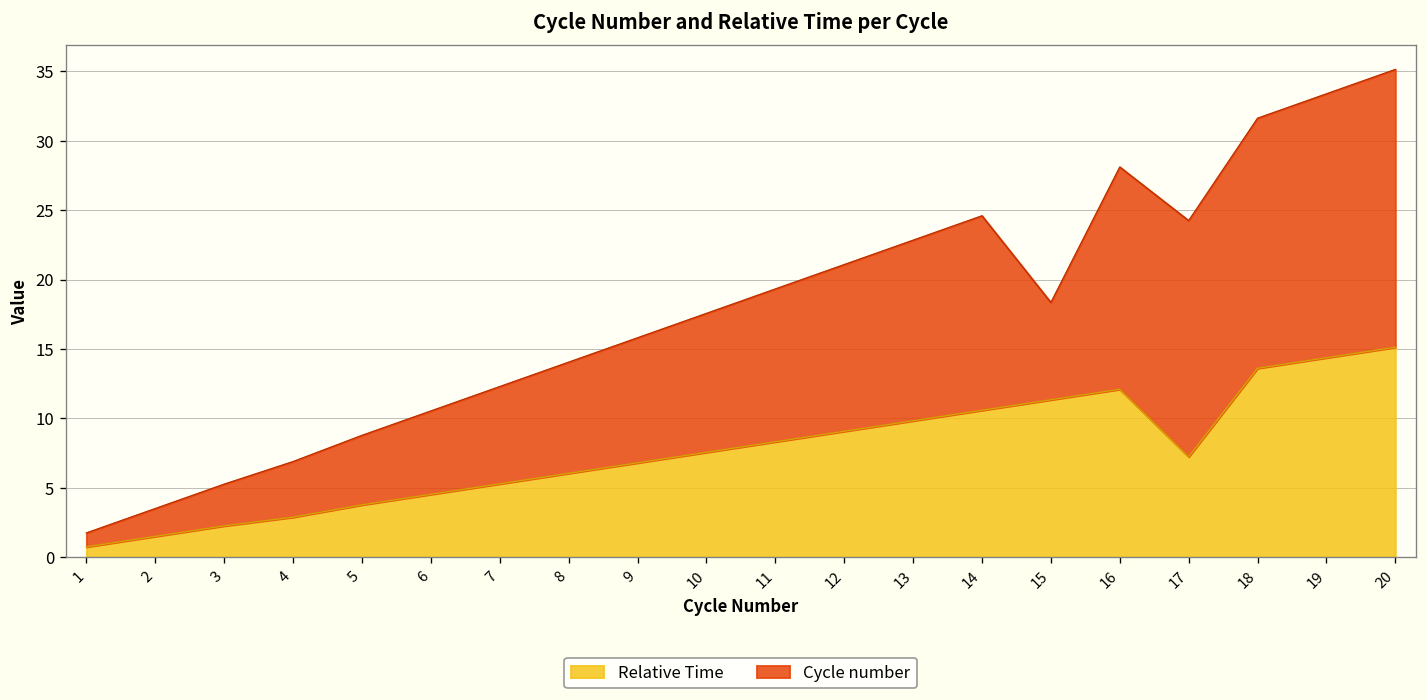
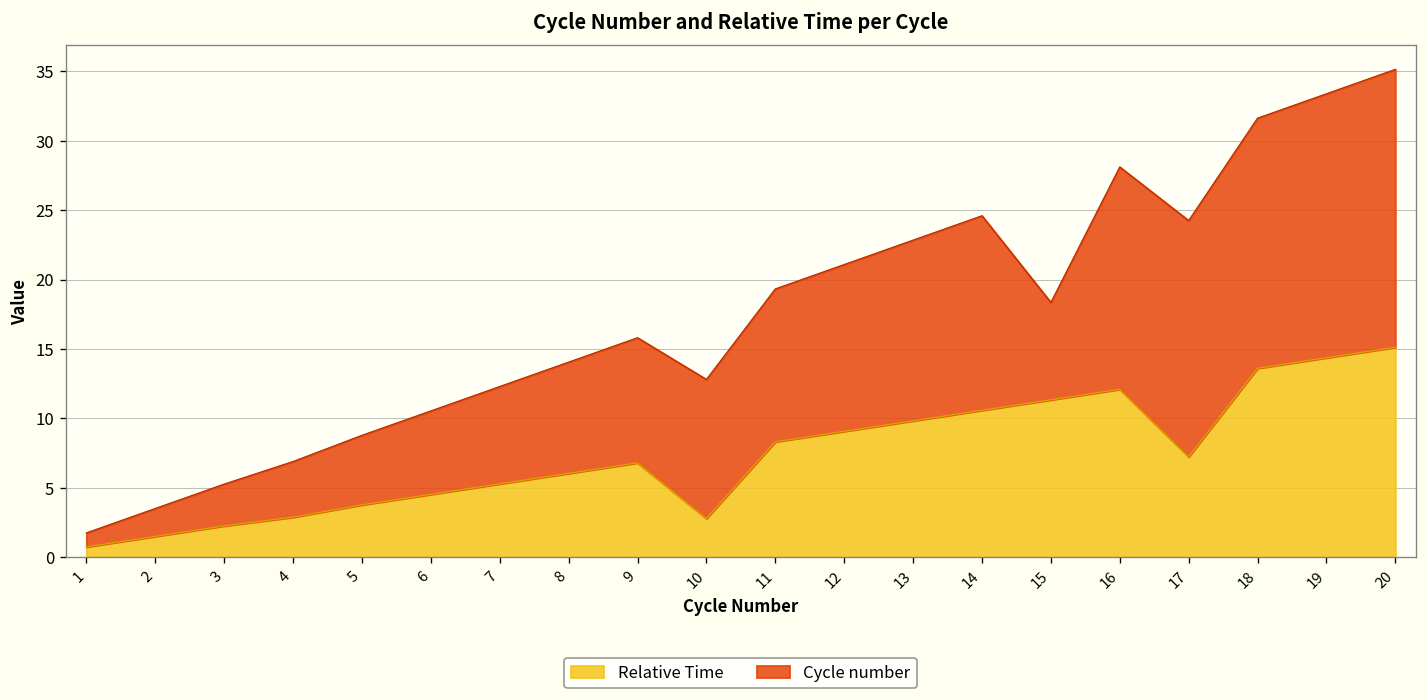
Relative Time, 10: 7.6 -> 2.8
